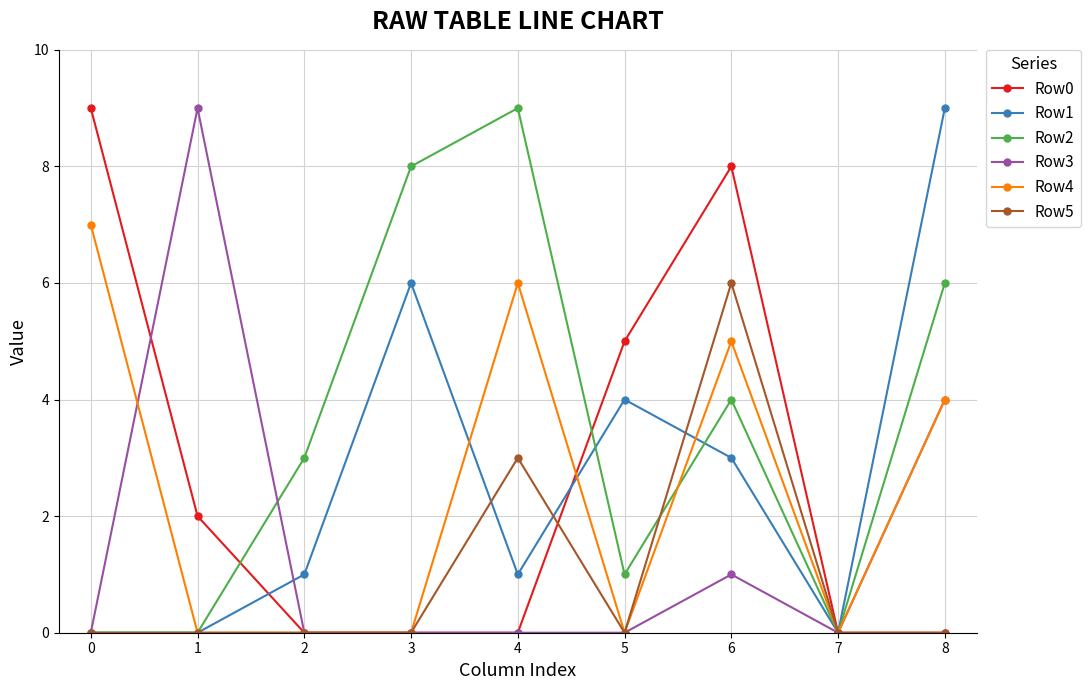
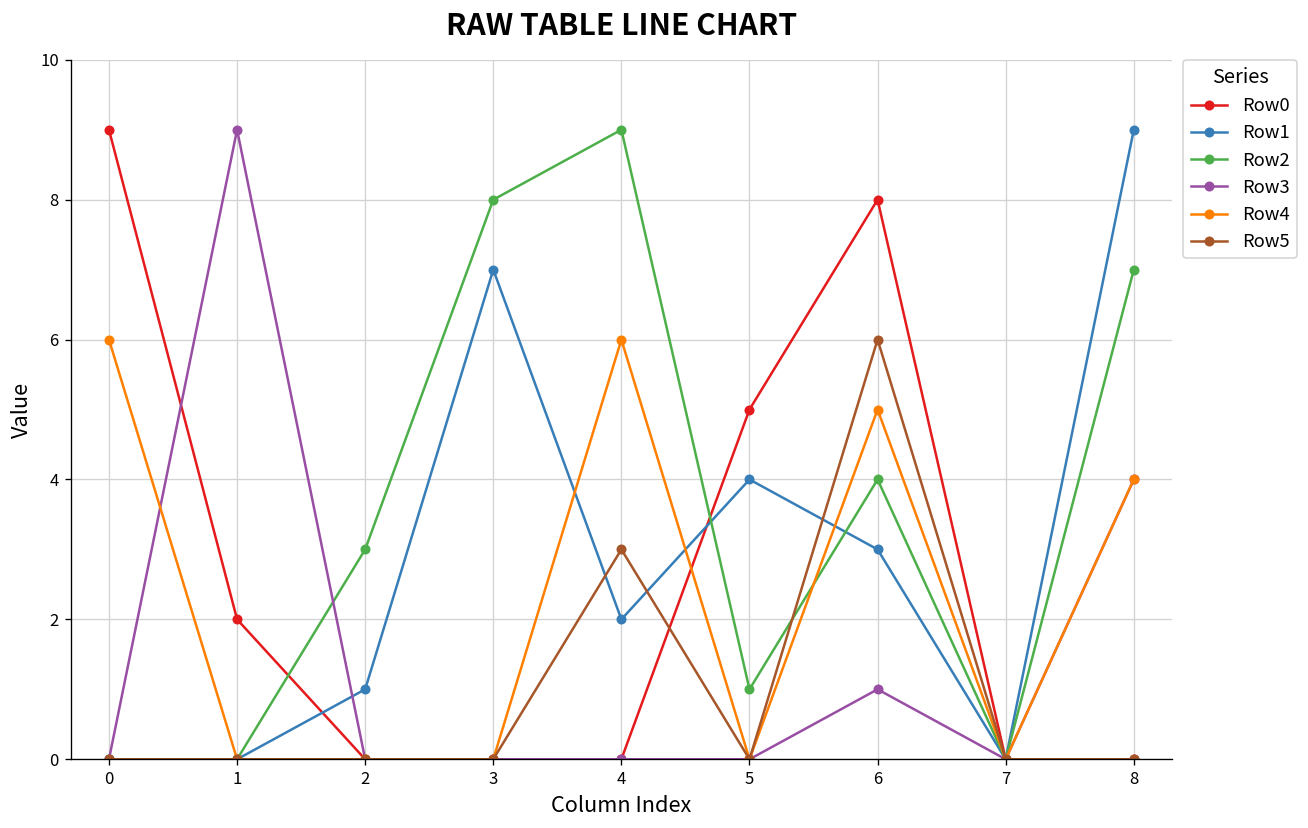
Row4, 0: 7 -> 6
Row1, 3: 6 -> 7
Row1, 4: 1 -> 2
Row2, 8: 6 -> 7
